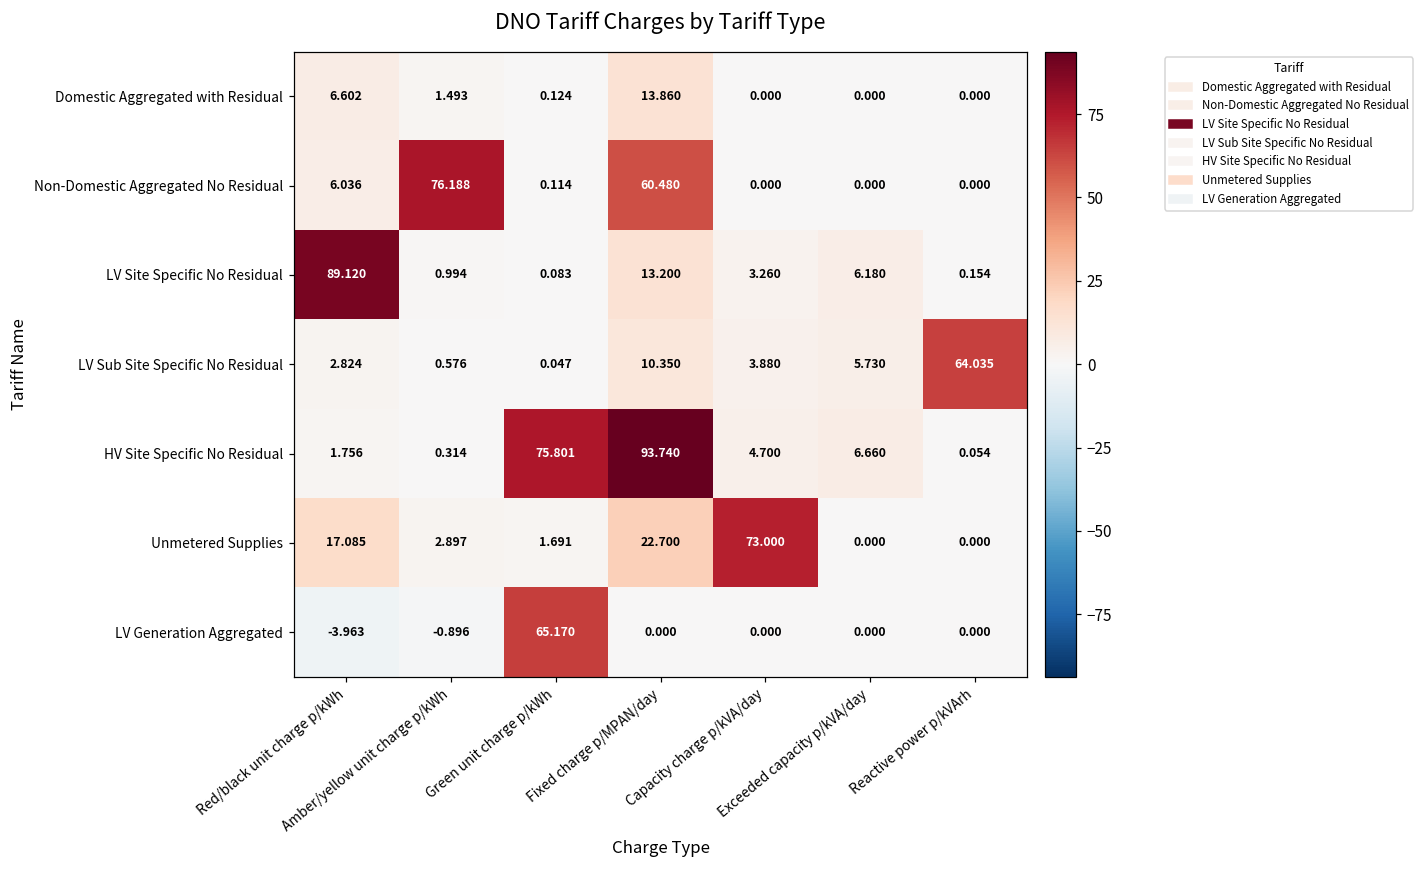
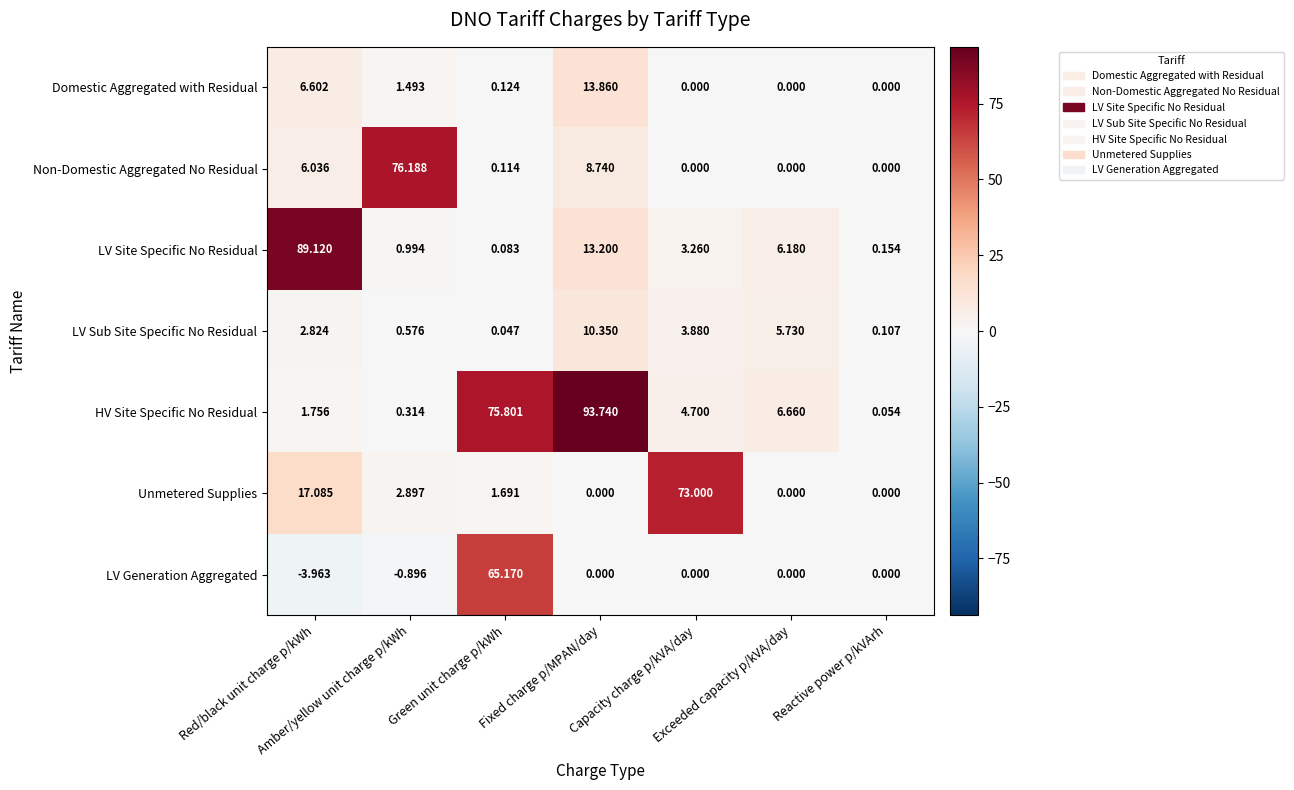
Non-Domestic Aggregated No Residual, Fixed charge p/MPAN/day: 60.480 -> 8.740
LV Sub Site Specific No Residual, Reactive power p/kVArh: 64.035 -> 0.107
Unmetered Supplies, Fixed charge p/MPAN/day: 22.700 -> 0.000
